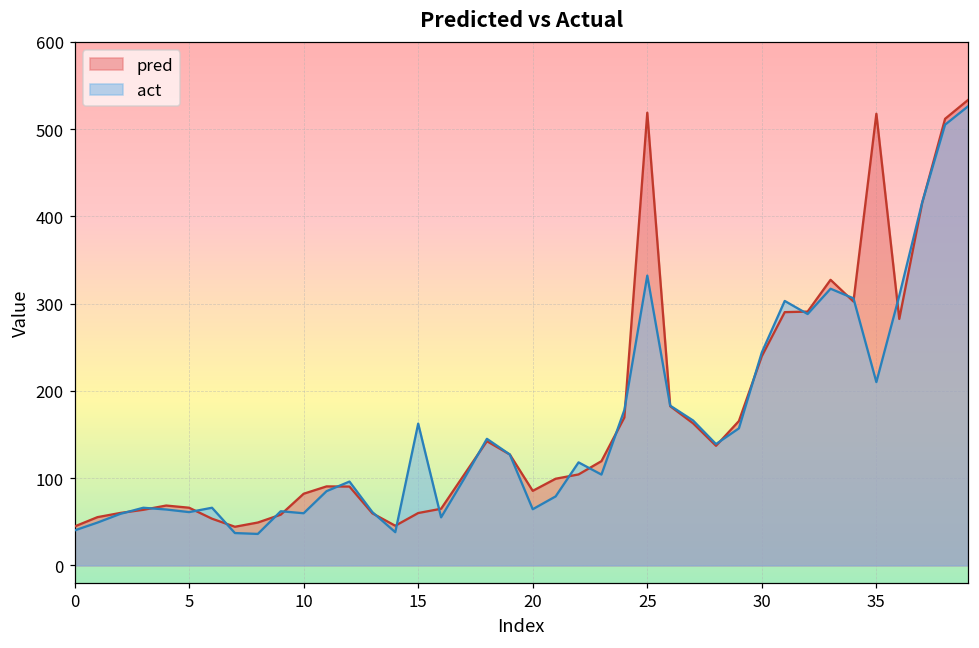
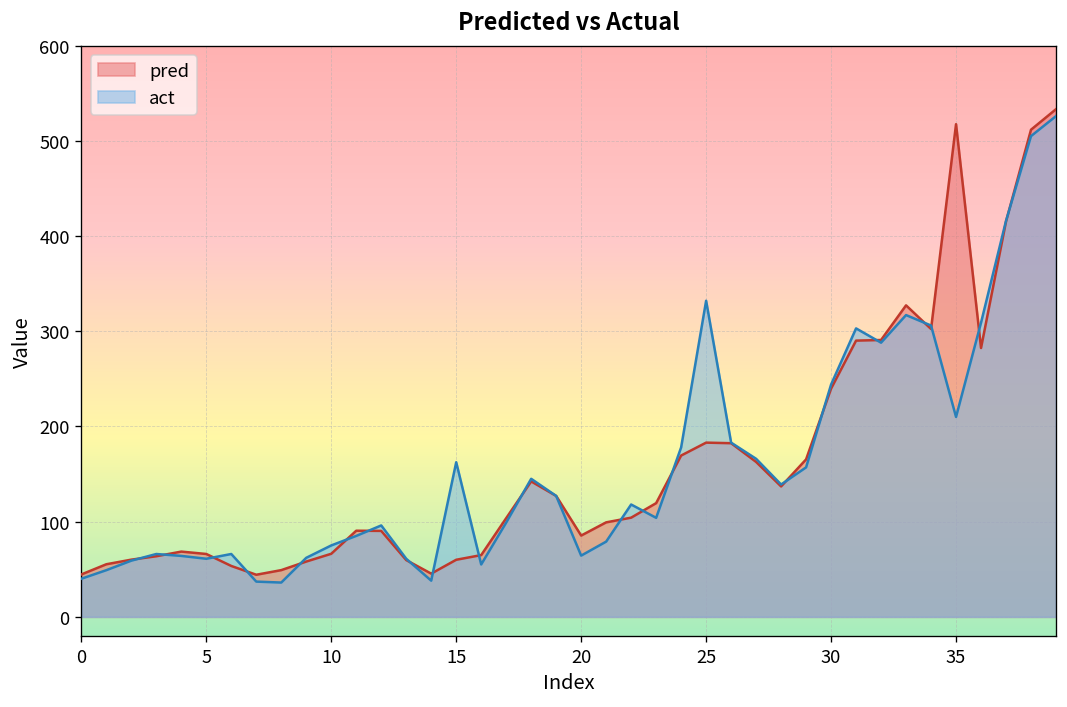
pred, 10: 80 -> 70
act, 10: 60 -> 80
pred, 25: 520 -> 180
